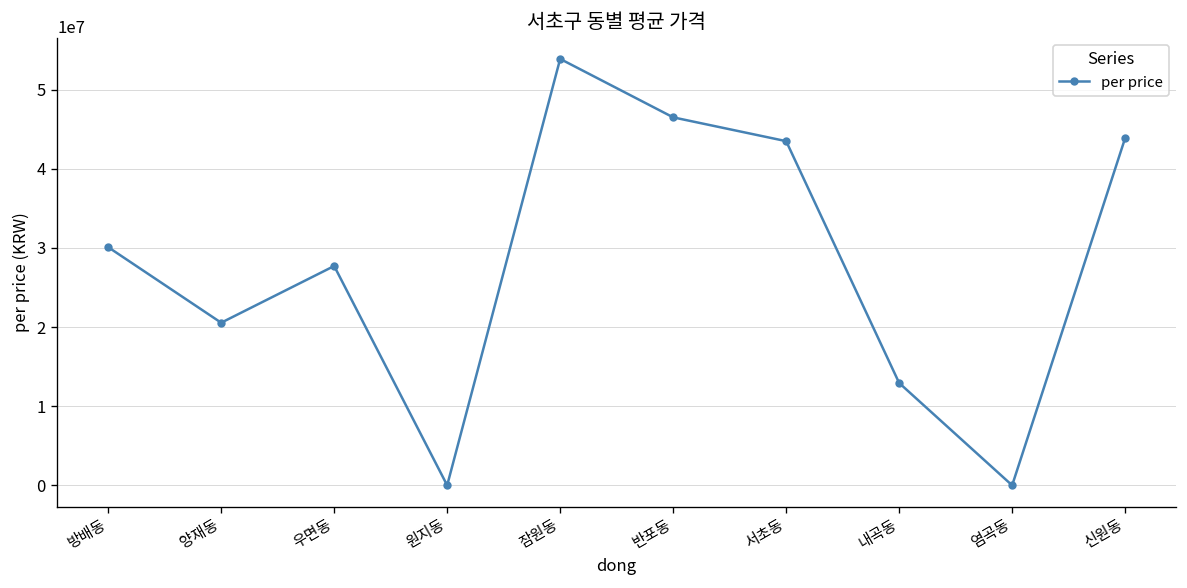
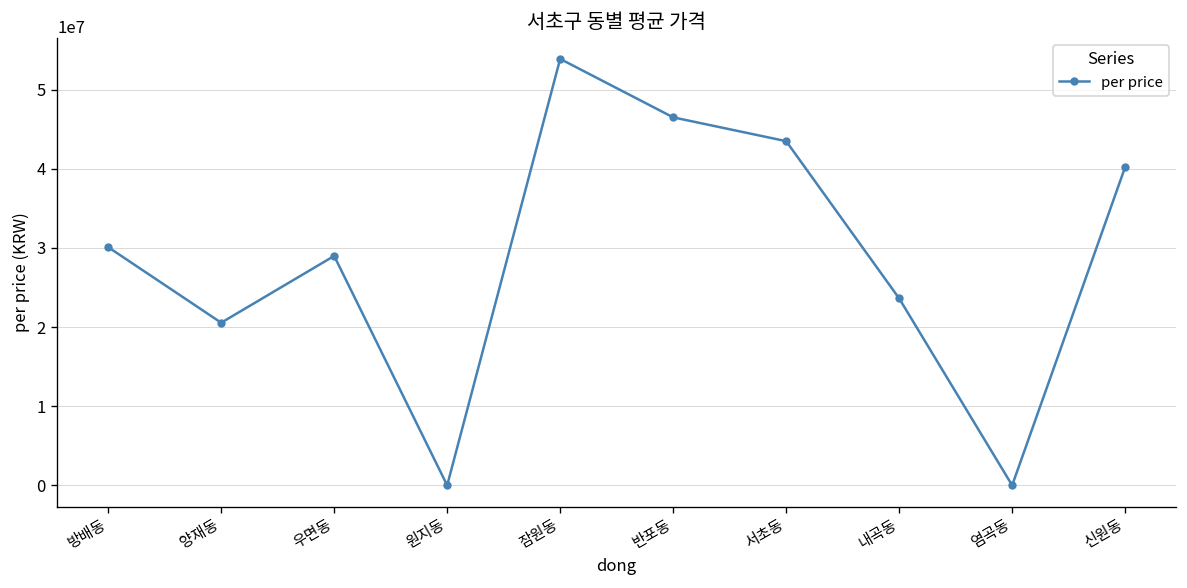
우면동: 28000000 -> 29000000
내곡동: 13000000 -> 24000000
신원동: 44000000 -> 40000000
